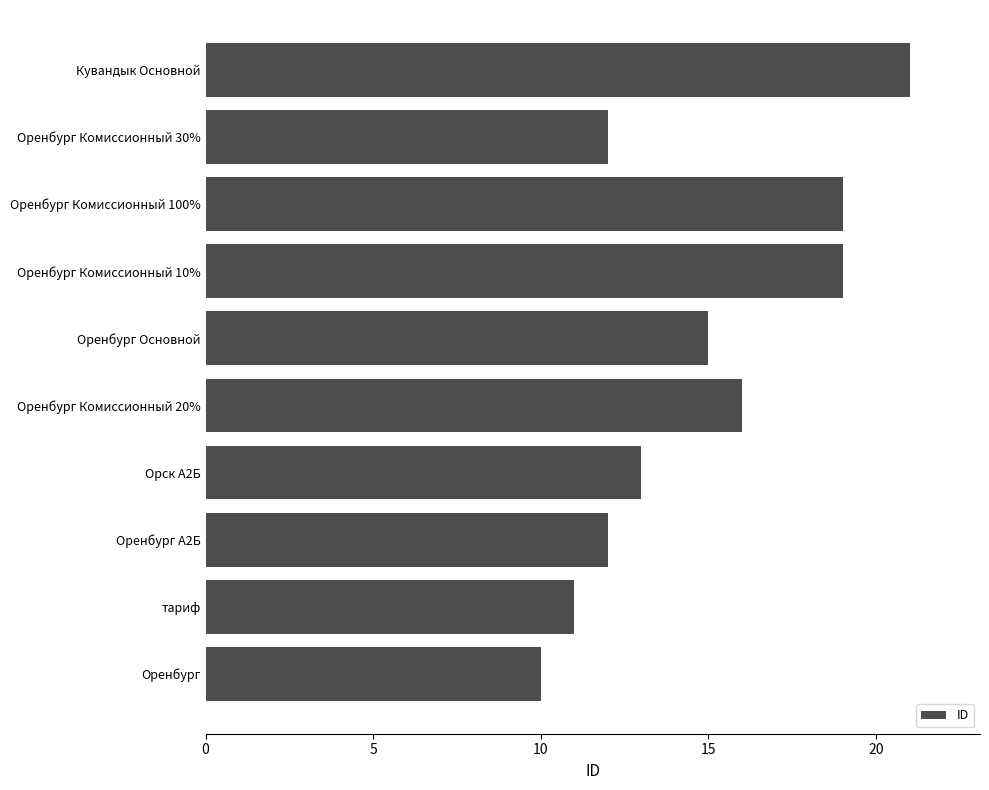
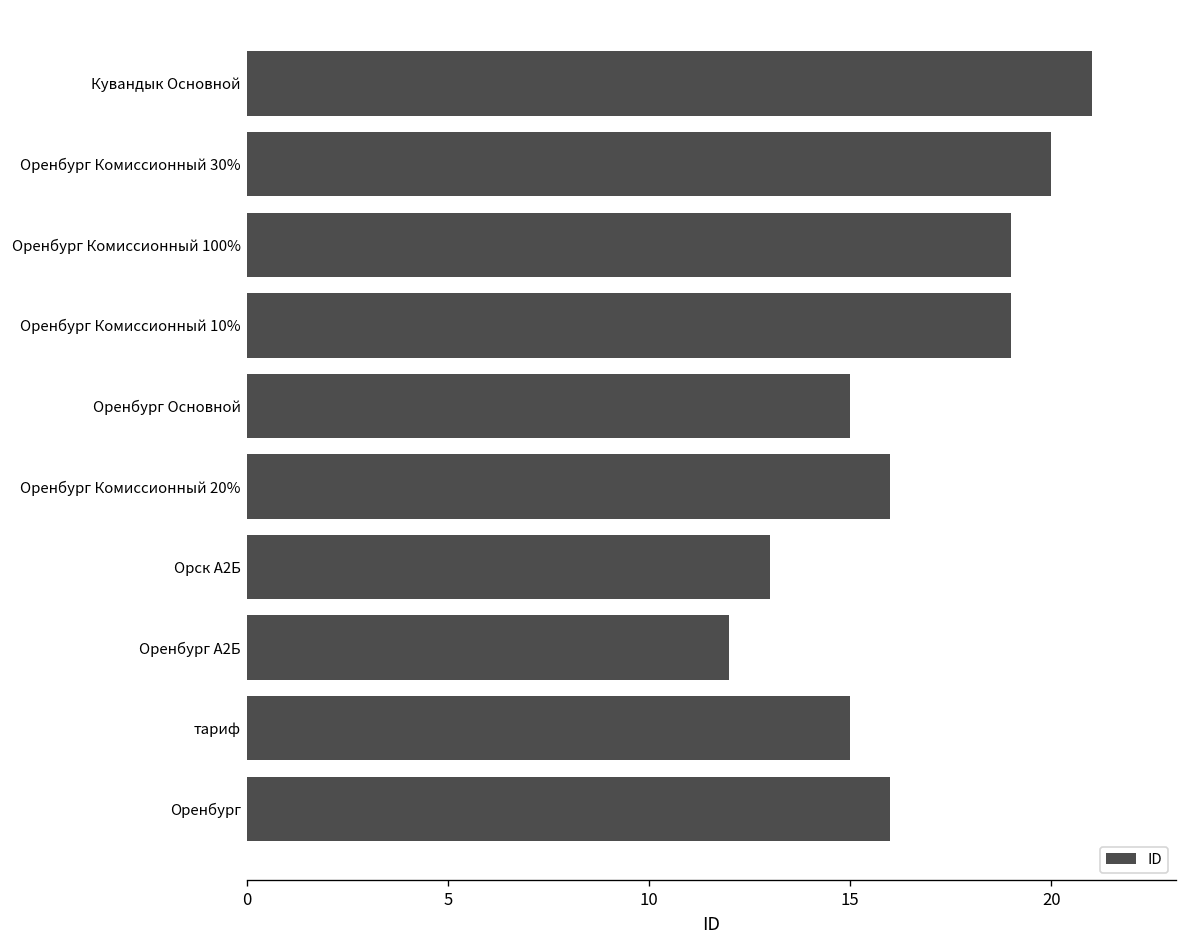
Оренбург Комиссионный 30%: 12 -> 20
тариф: 11 -> 15
Оренбург: 10 -> 16
